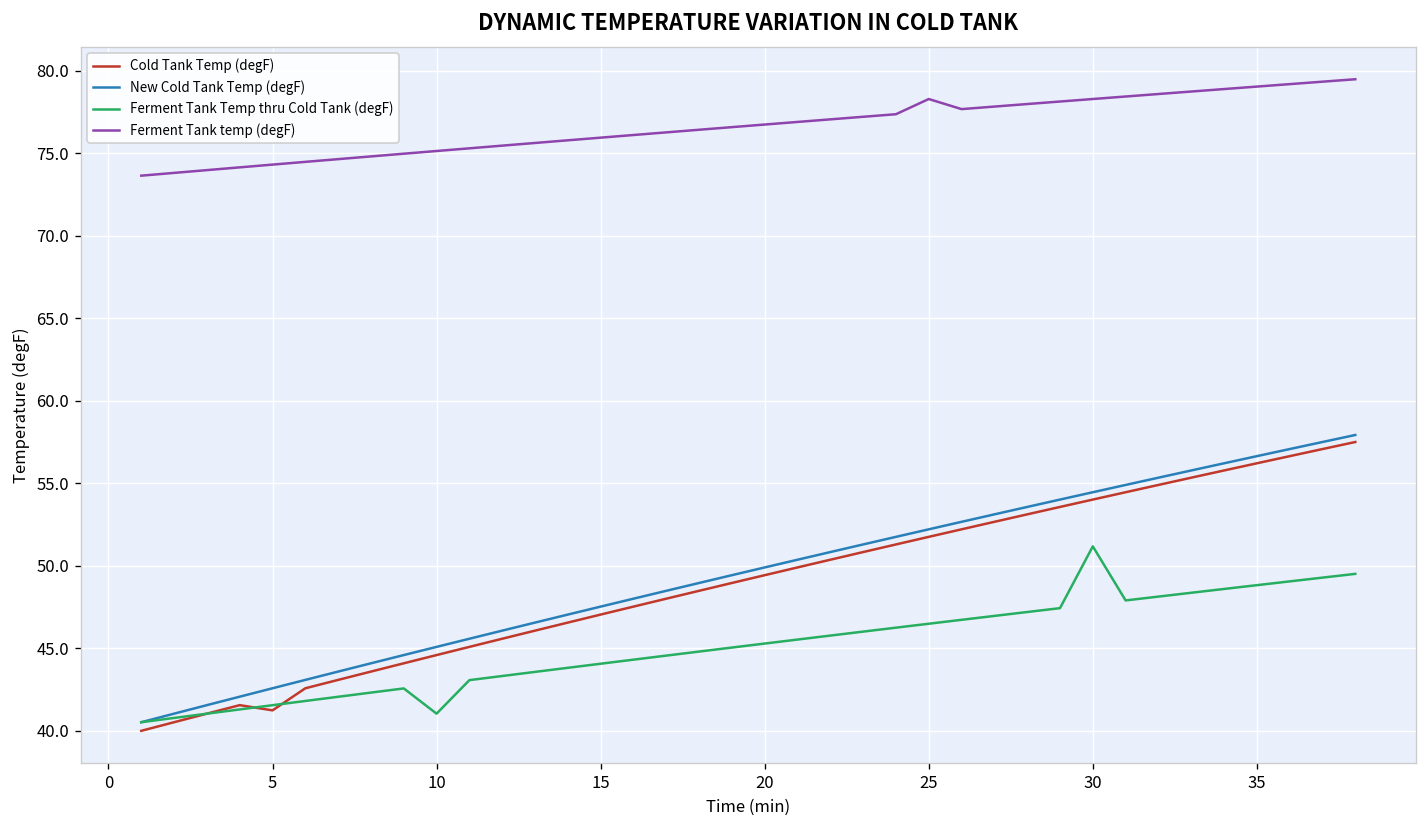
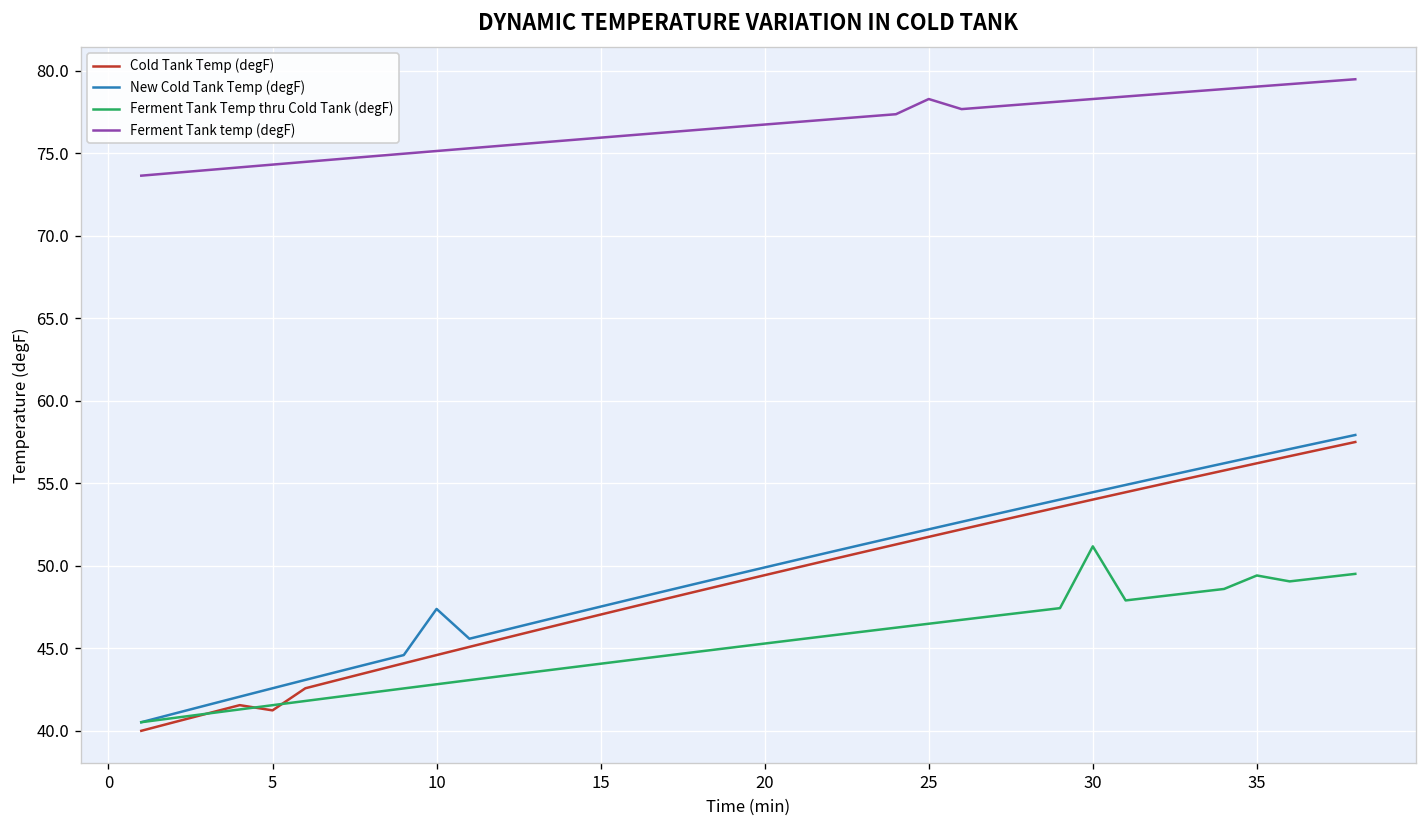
New Cold Tank Temp (degF), 10: 45.1 -> 47.4
Ferment Tank Temp thru Cold Tank (degF), 10: 41.0 -> 42.8
Ferment Tank Temp thru Cold Tank (degF), 35: 48.8 -> 49.4
